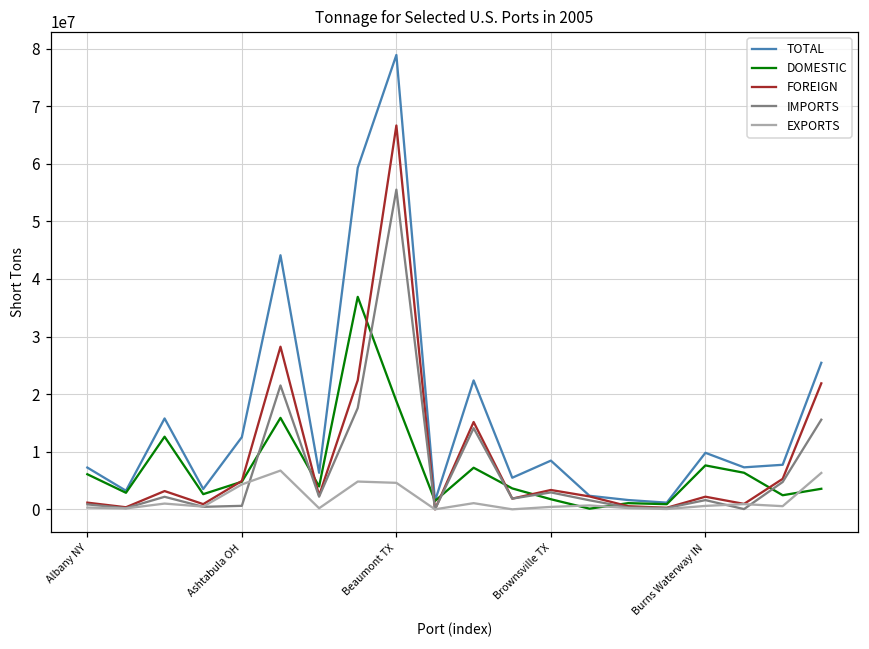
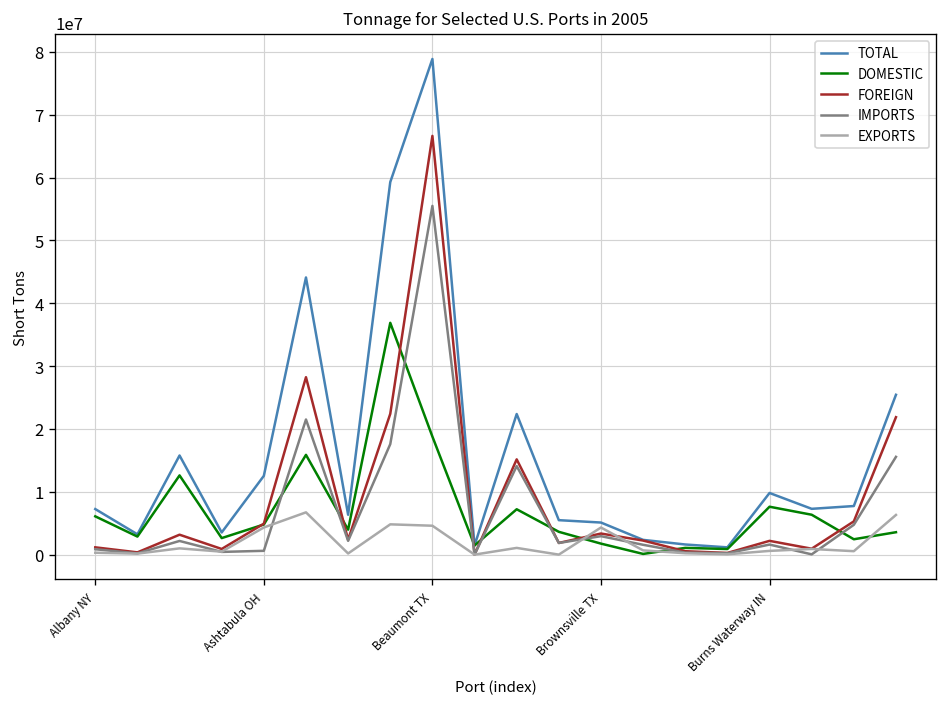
TOTAL, Brownsville TX: 8000000 -> 5000000
EXPORTS, Brownsville TX: 0 -> 4000000
